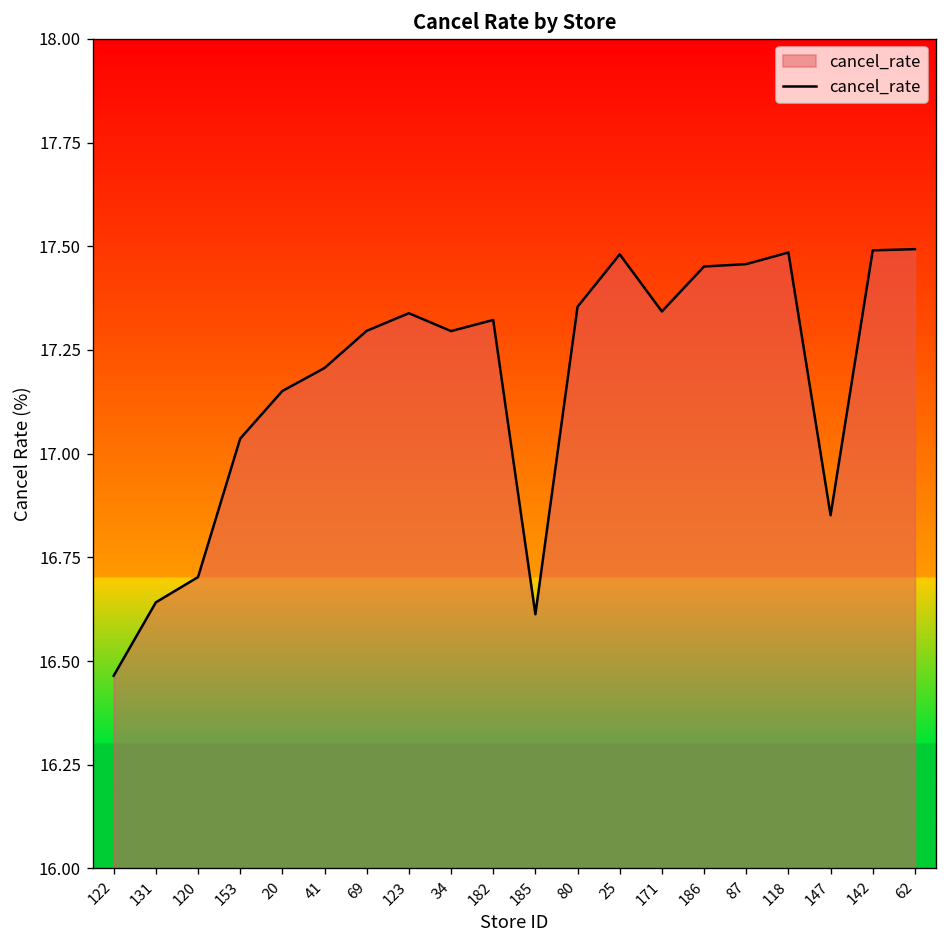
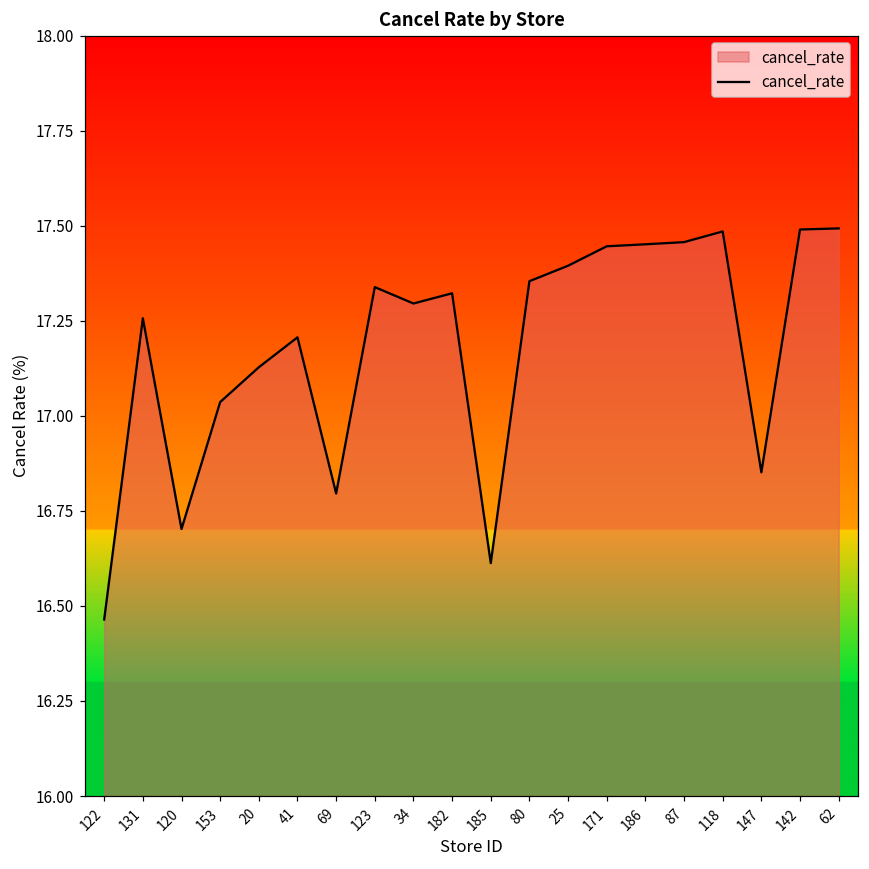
131: 16.64 -> 17.26
20: 17.15 -> 17.13
69: 17.30 -> 16.80
25: 17.48 -> 17.39
171: 17.34 -> 17.45
